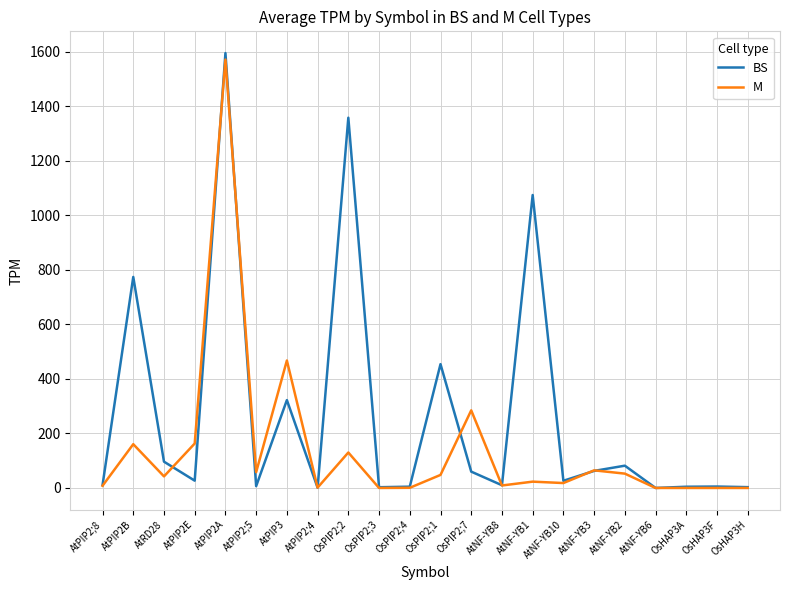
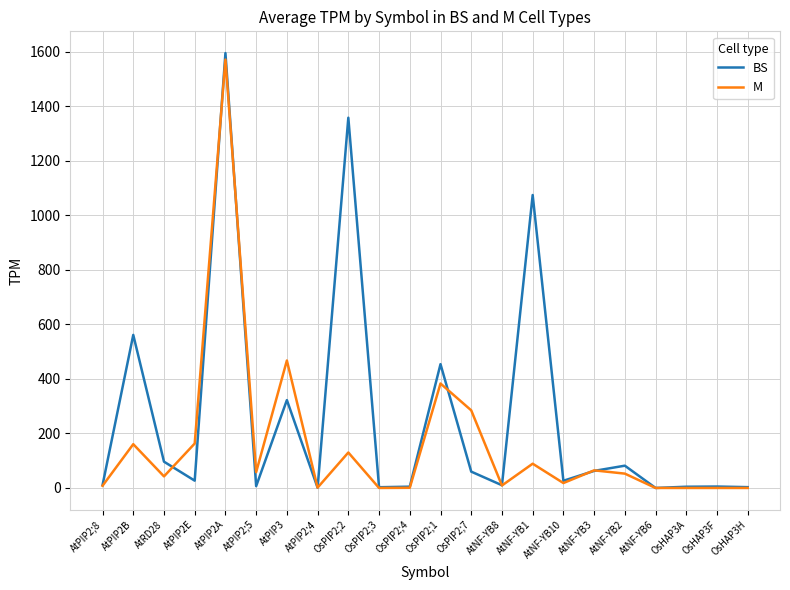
BS, AtPIP2B: 770 -> 560
M, OsPIP2;1: 50 -> 380
M, AtNF-YB1: 20 -> 90
